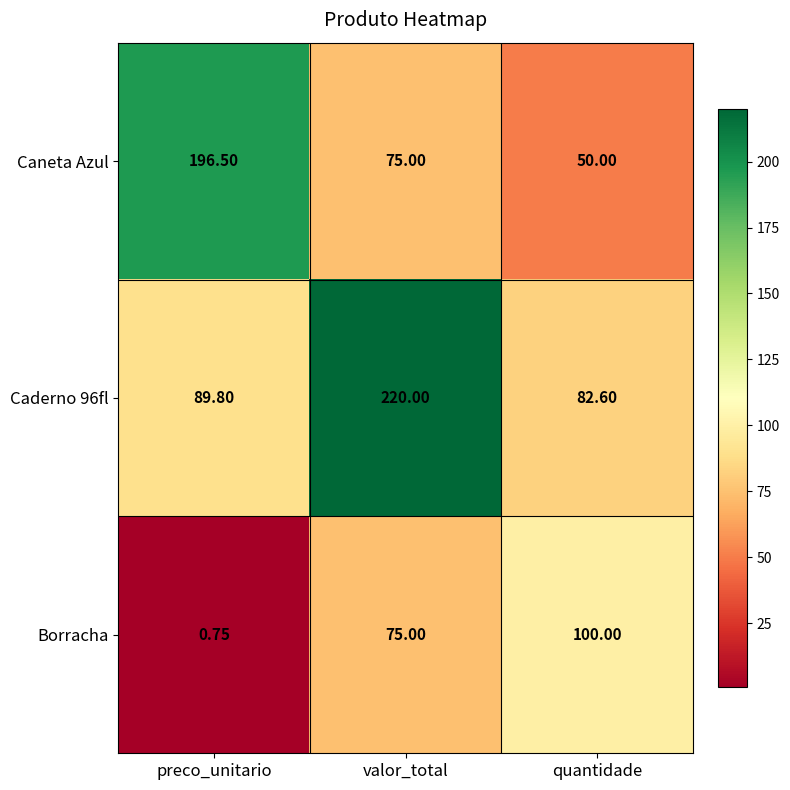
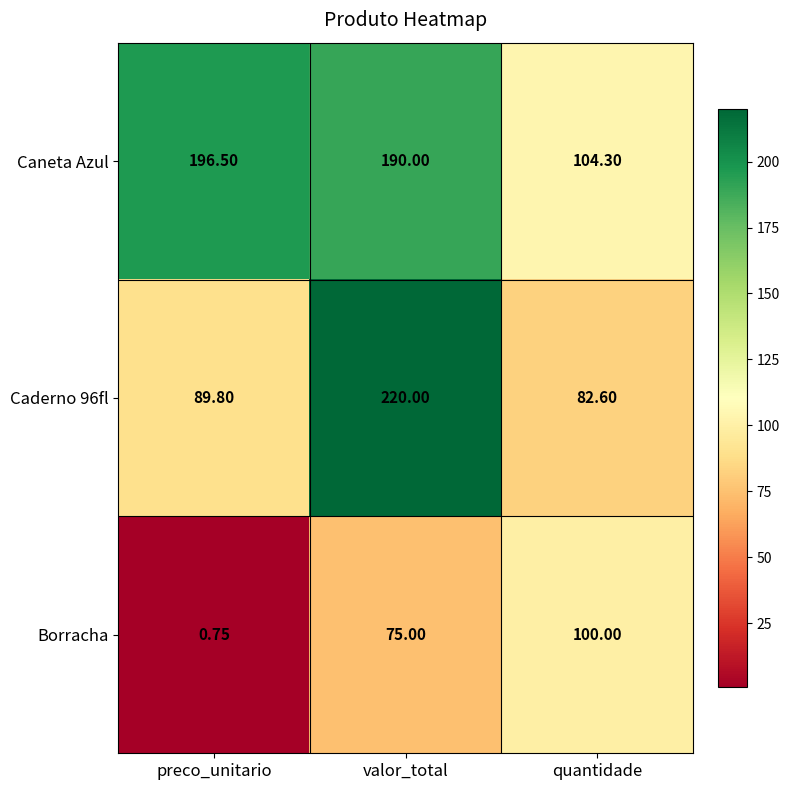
Caneta Azul, valor_total: 75.00 -> 190.00
Caneta Azul, quantidade: 50.00 -> 104.30
